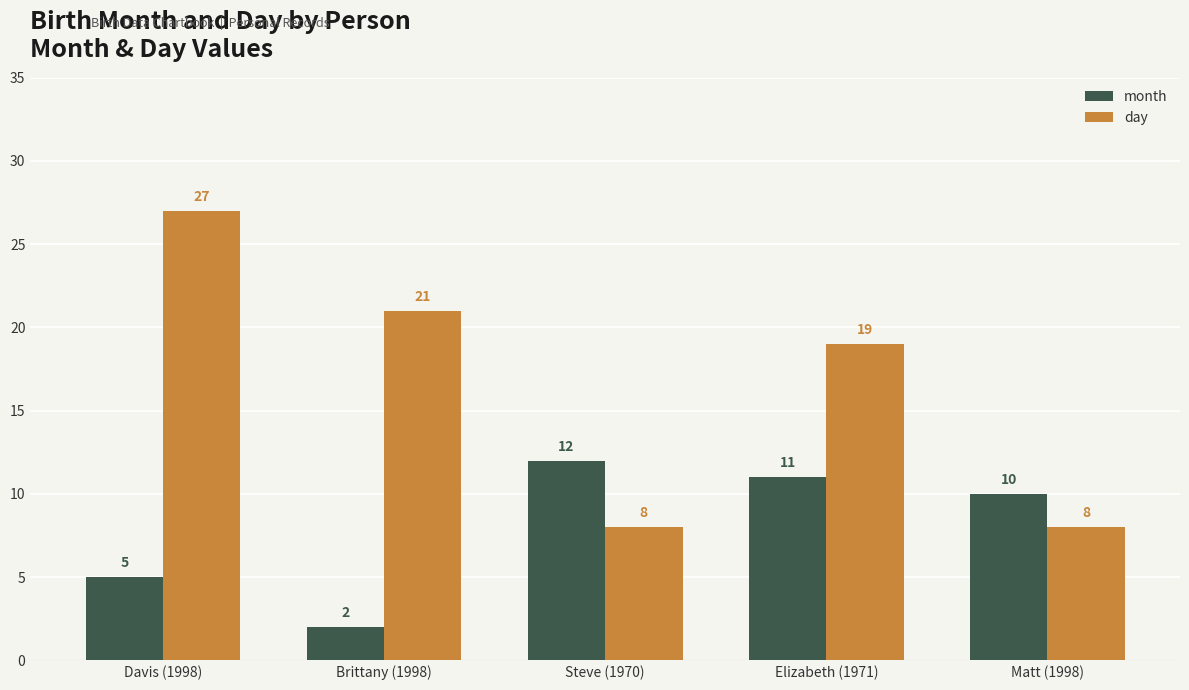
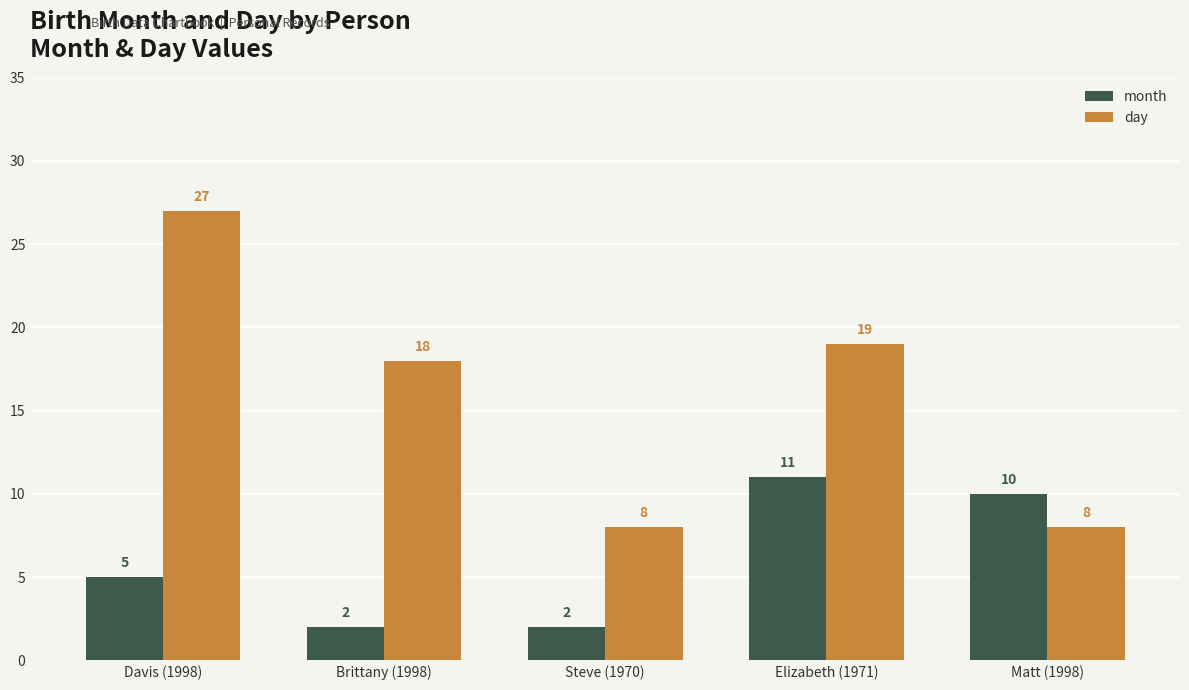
day, Brittany (1998): 21 -> 18
month, Steve (1970): 12 -> 2
